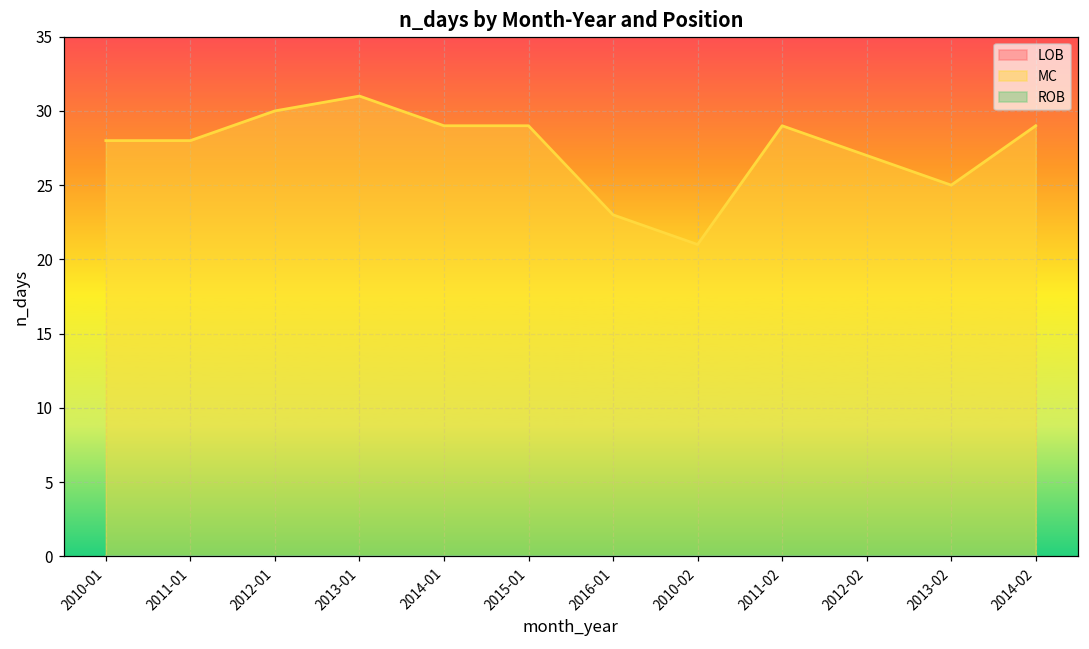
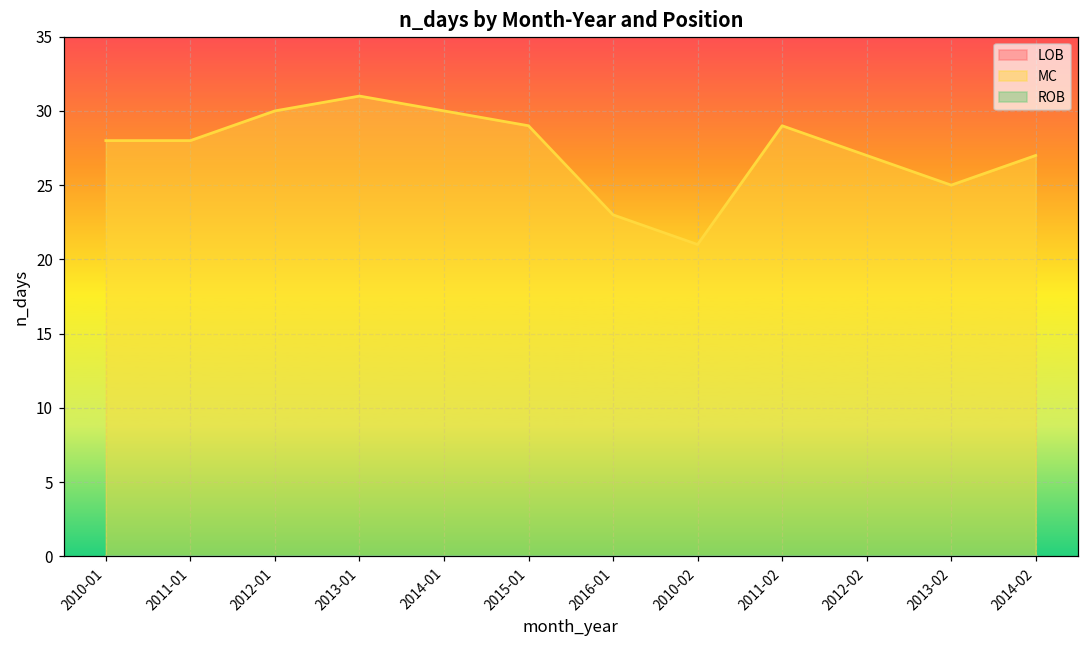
MC, 2014-01: 29 -> 30
MC, 2014-02: 29 -> 27
